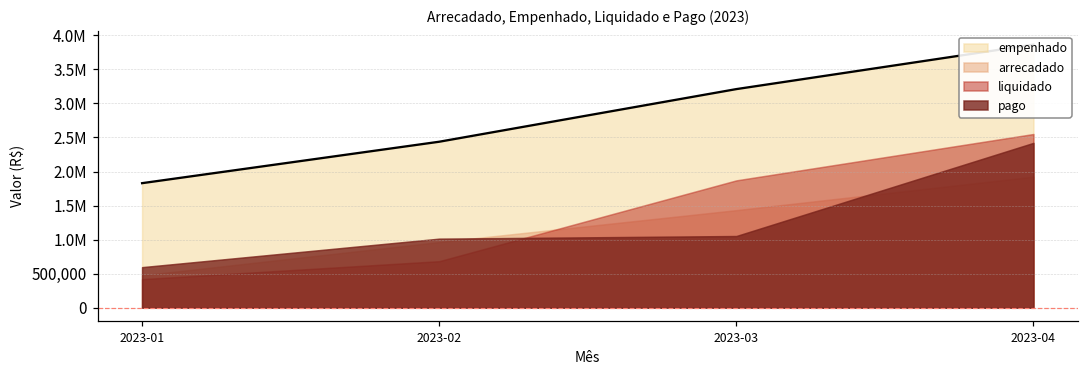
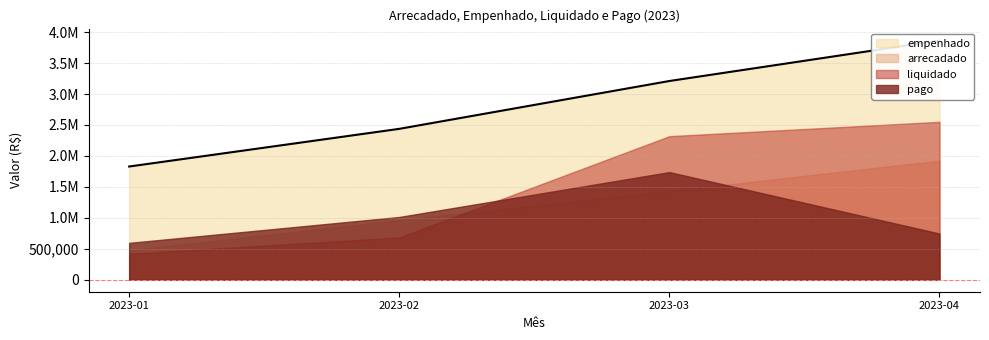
liquidado, 2023-03: 1,900,000 -> 2,300,000
pago, 2023-03: 1,100,000 -> 1,700,000
pago, 2023-04: 2,400,000 -> 700,000
